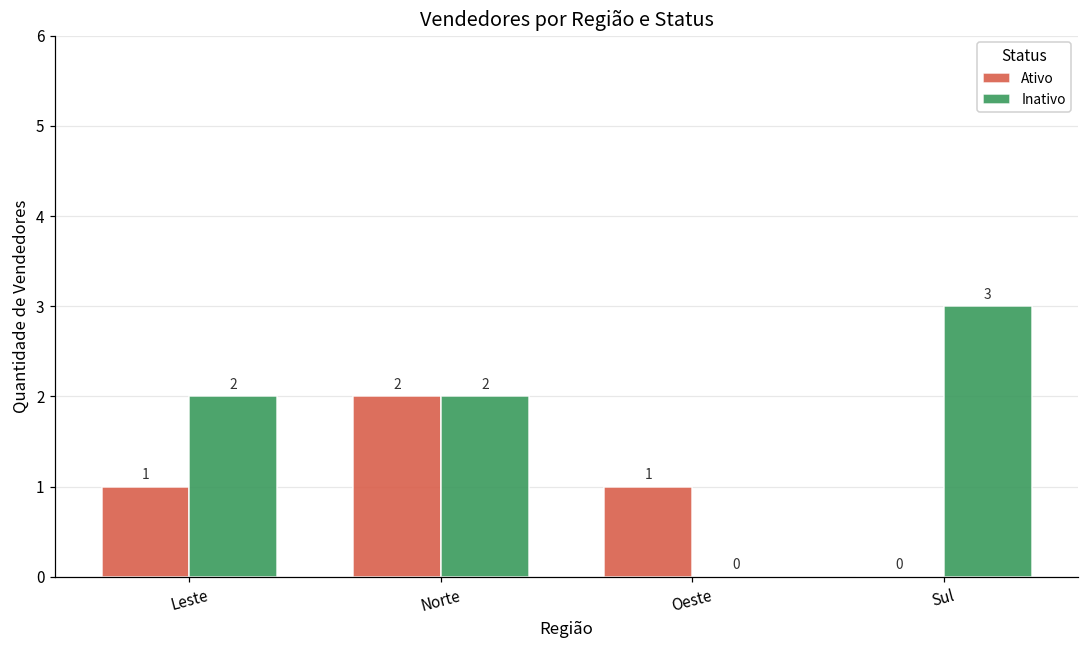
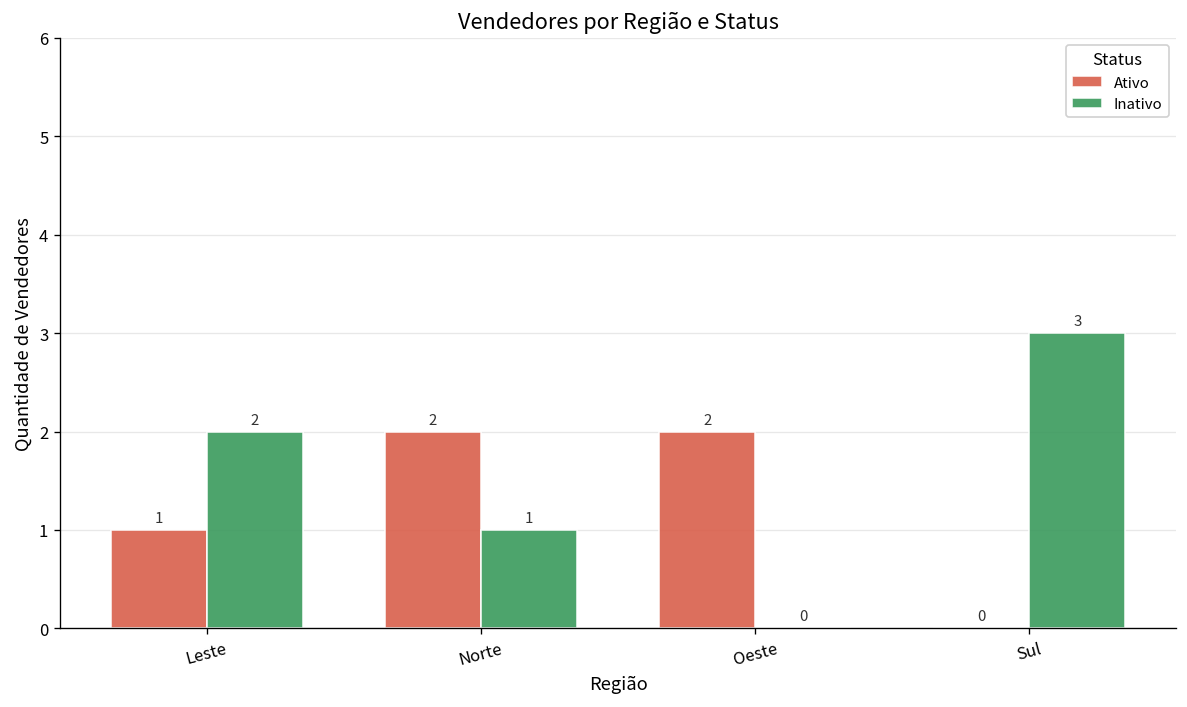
Inativo, Norte: 2 -> 1
Ativo, Oeste: 1 -> 2
